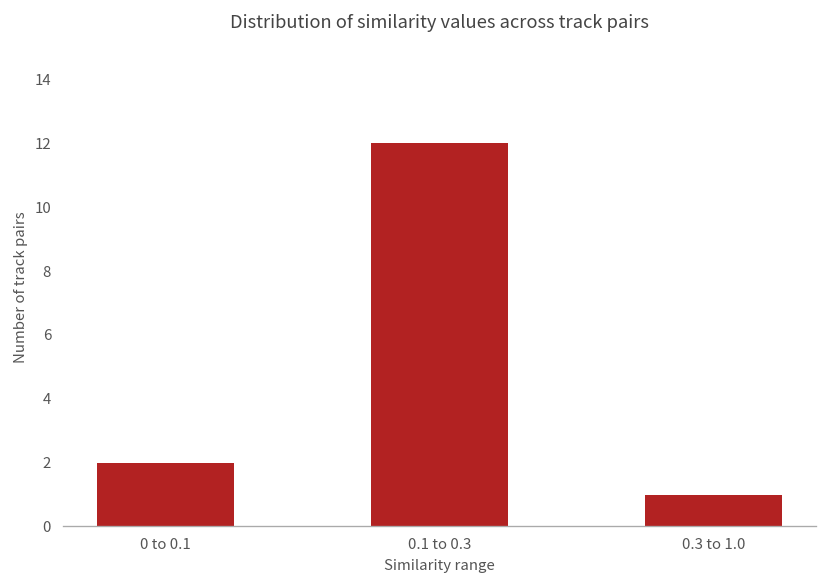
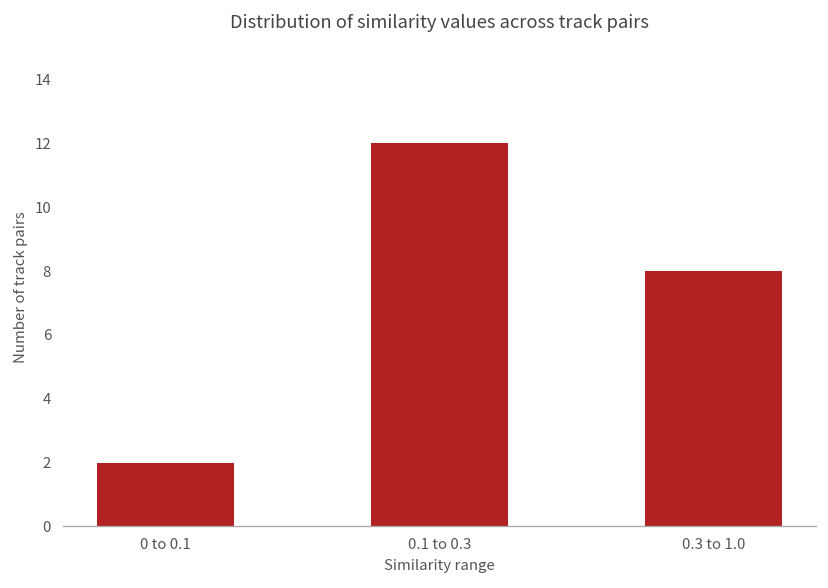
0.3 to 1.0: 1 -> 8
